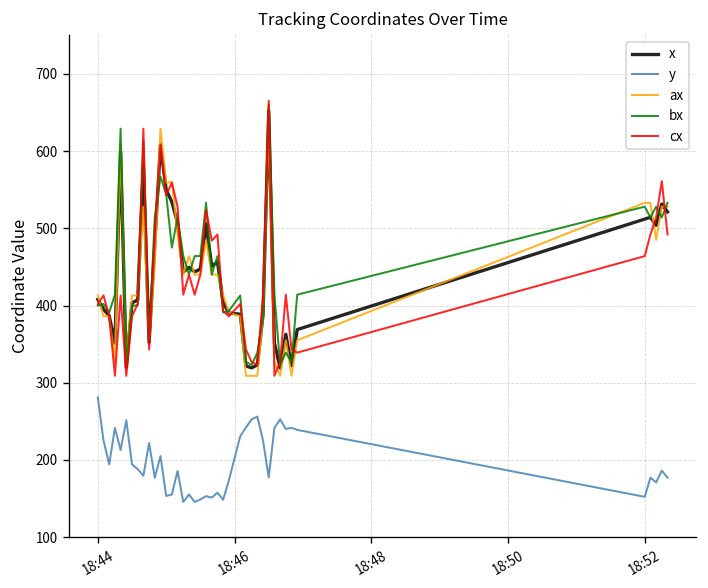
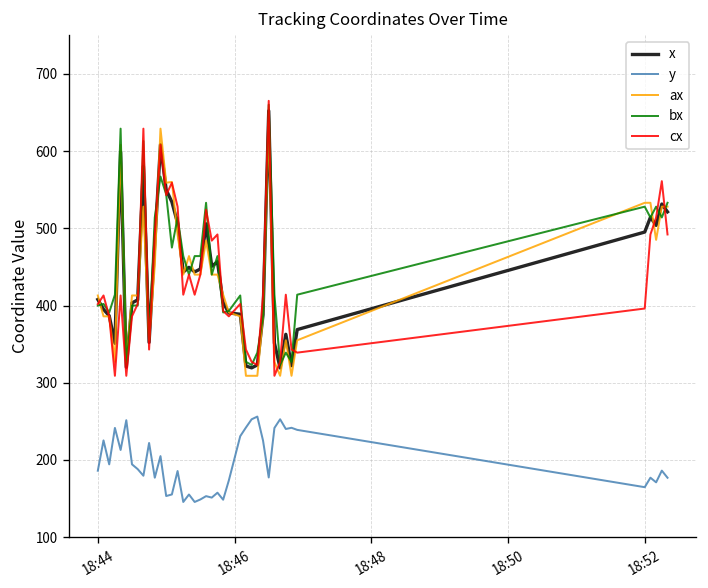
y, 18:44: 280 -> 190
x, 18:52: 510 -> 500
y, 18:52: 150 -> 160
cx, 18:52: 460 -> 400
